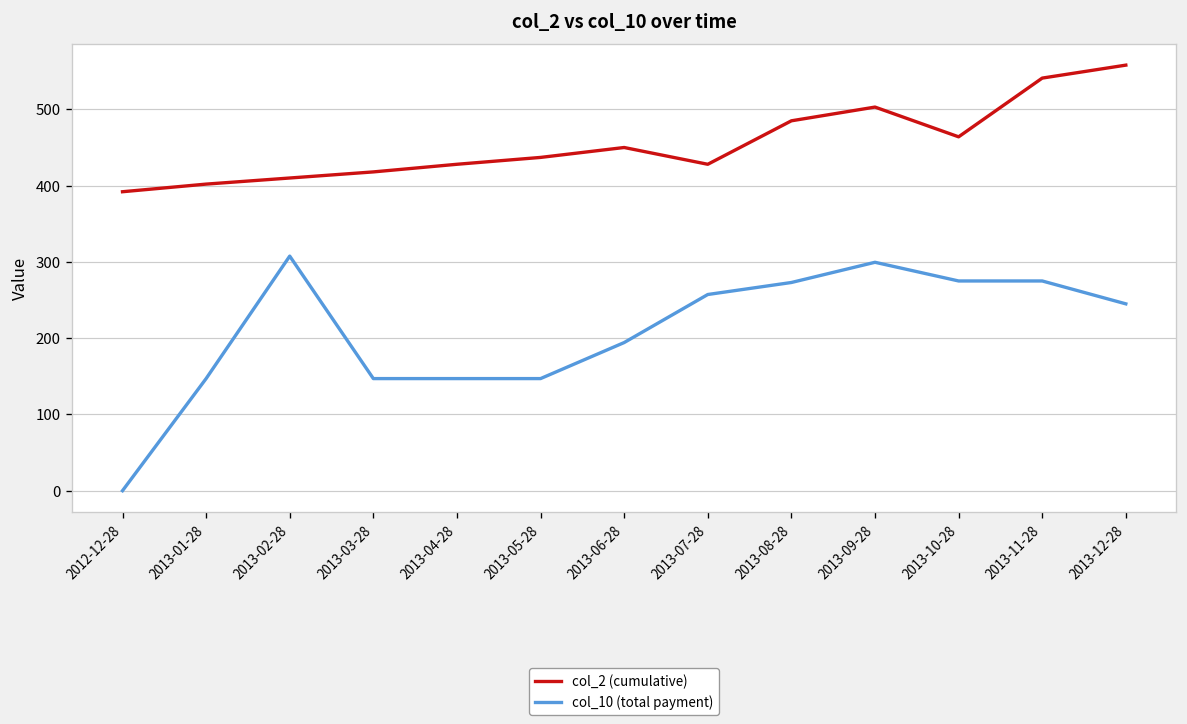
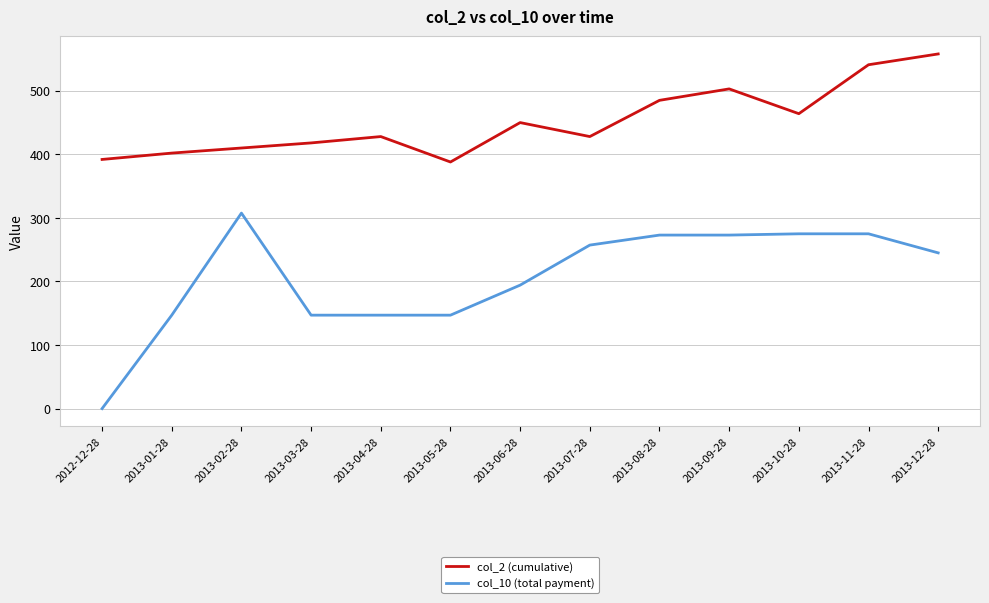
col_2 (cumulative), 2013-05-28: 440 -> 390
col_10 (total payment), 2013-09-28: 300 -> 270
